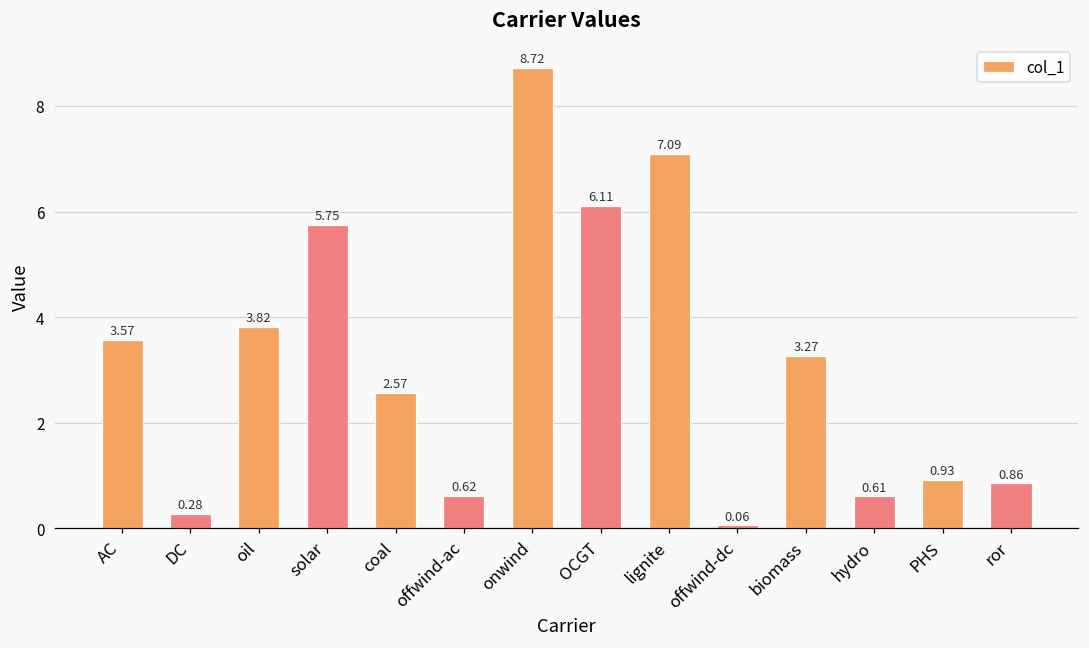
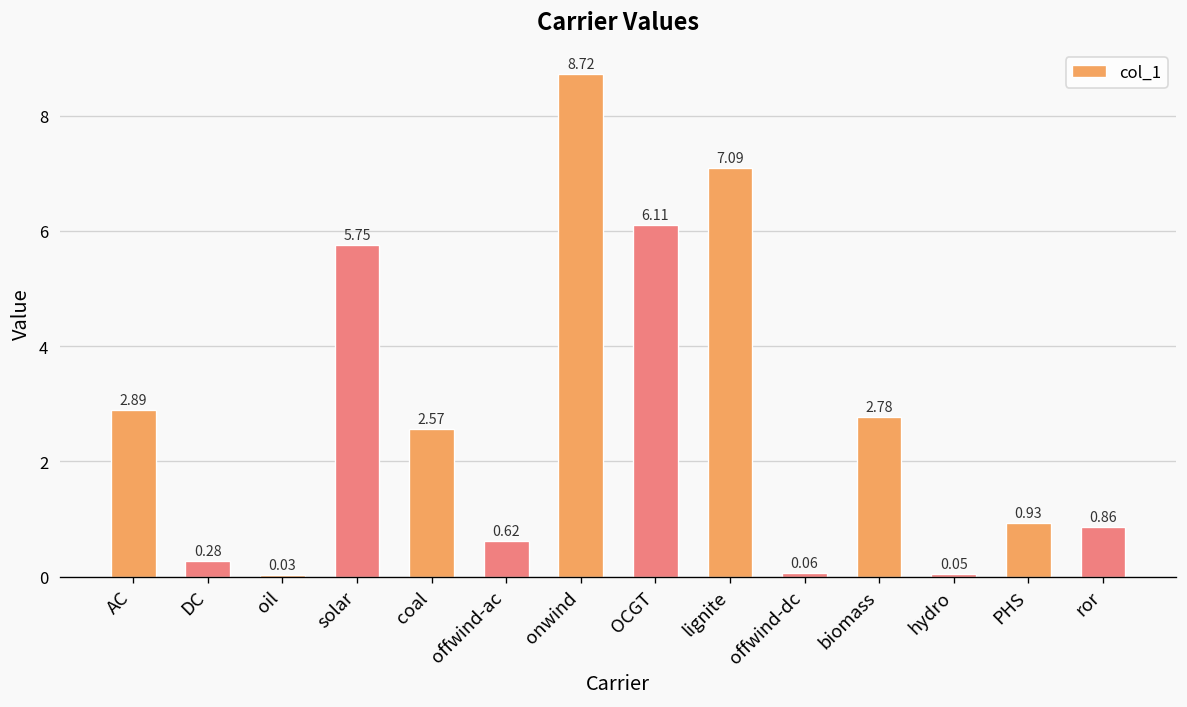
AC: 3.57 -> 2.89
oil: 3.82 -> 0.03
biomass: 3.27 -> 2.78
hydro: 0.61 -> 0.05
